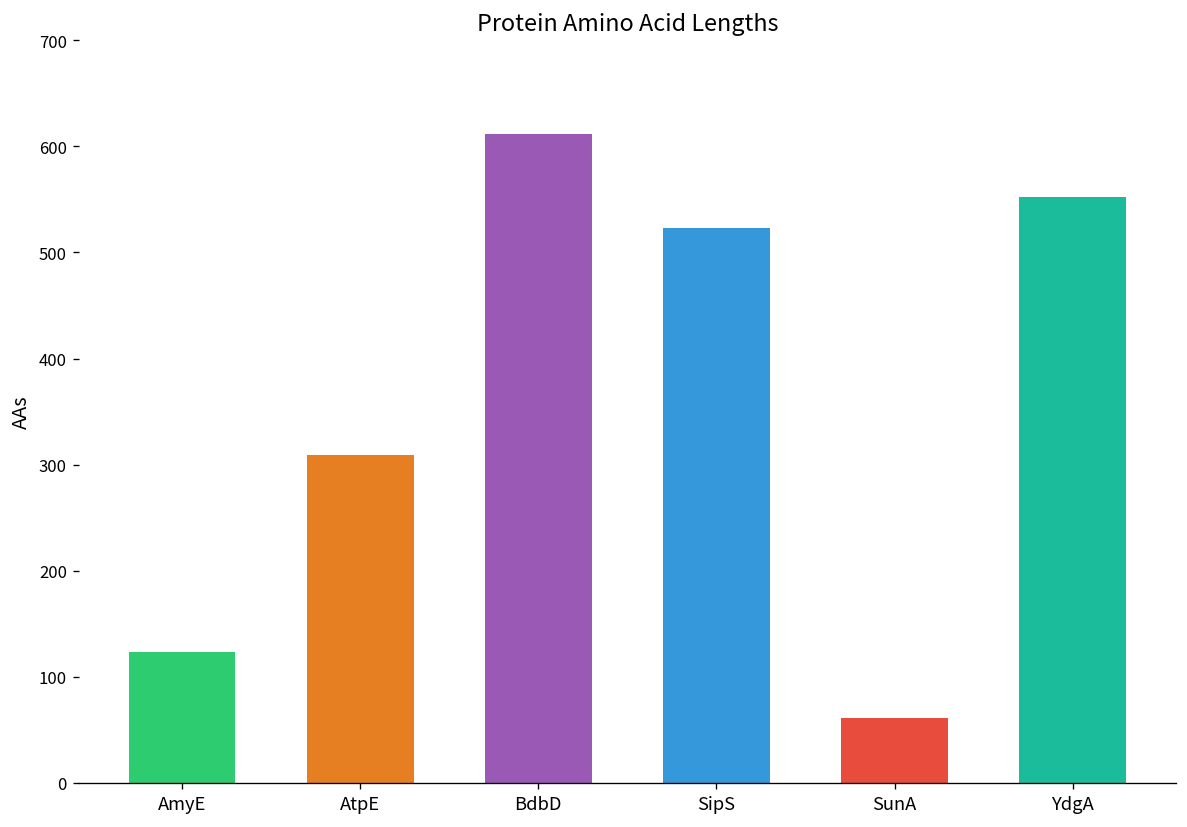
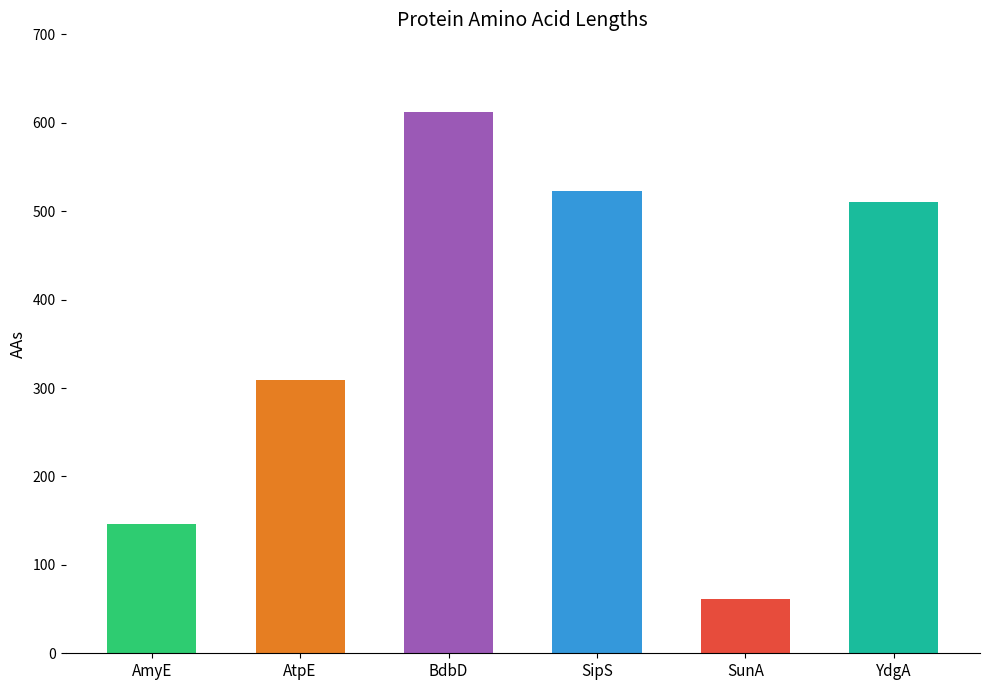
AmyE: 120 -> 150
YdgA: 550 -> 510
